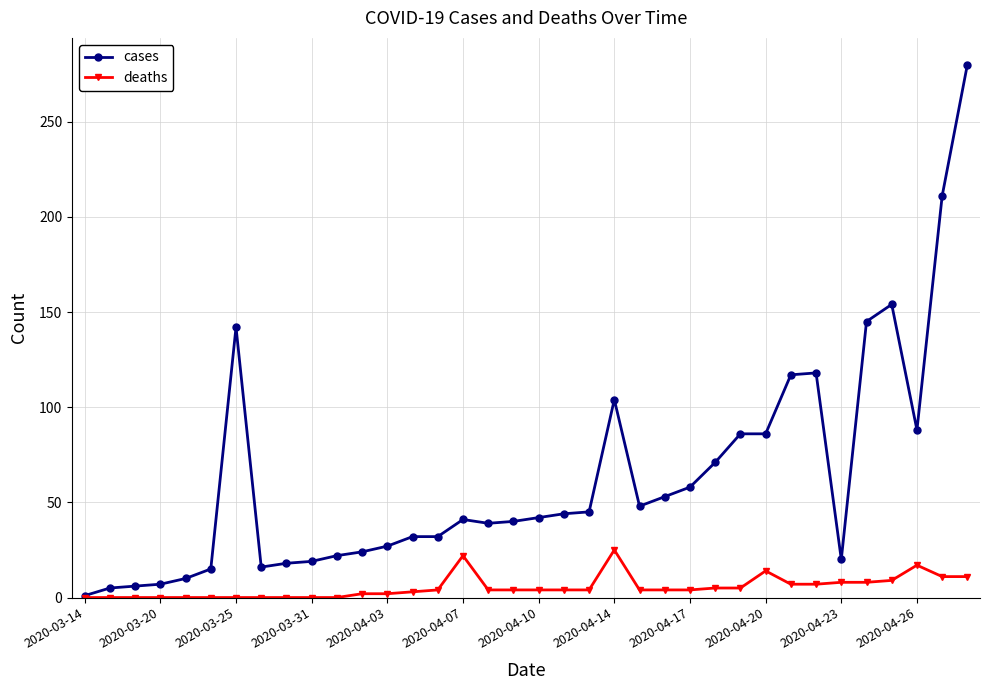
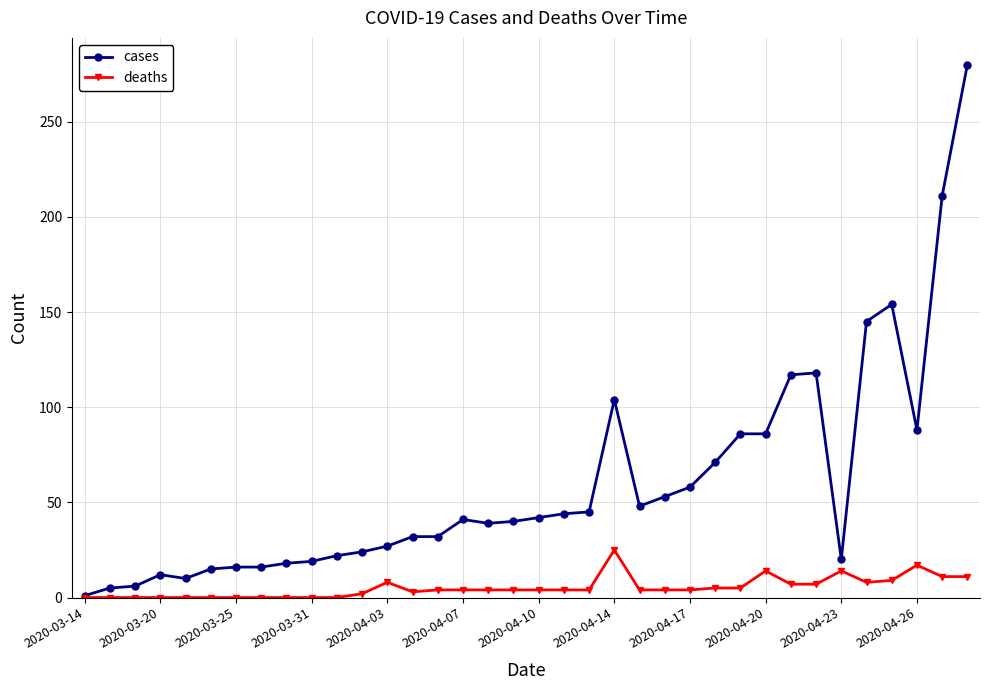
cases, 2020-03-20: 7 -> 12
cases, 2020-03-25: 142 -> 16
deaths, 2020-04-03: 2 -> 8
deaths, 2020-04-07: 22 -> 4
deaths, 2020-04-23: 8 -> 14
